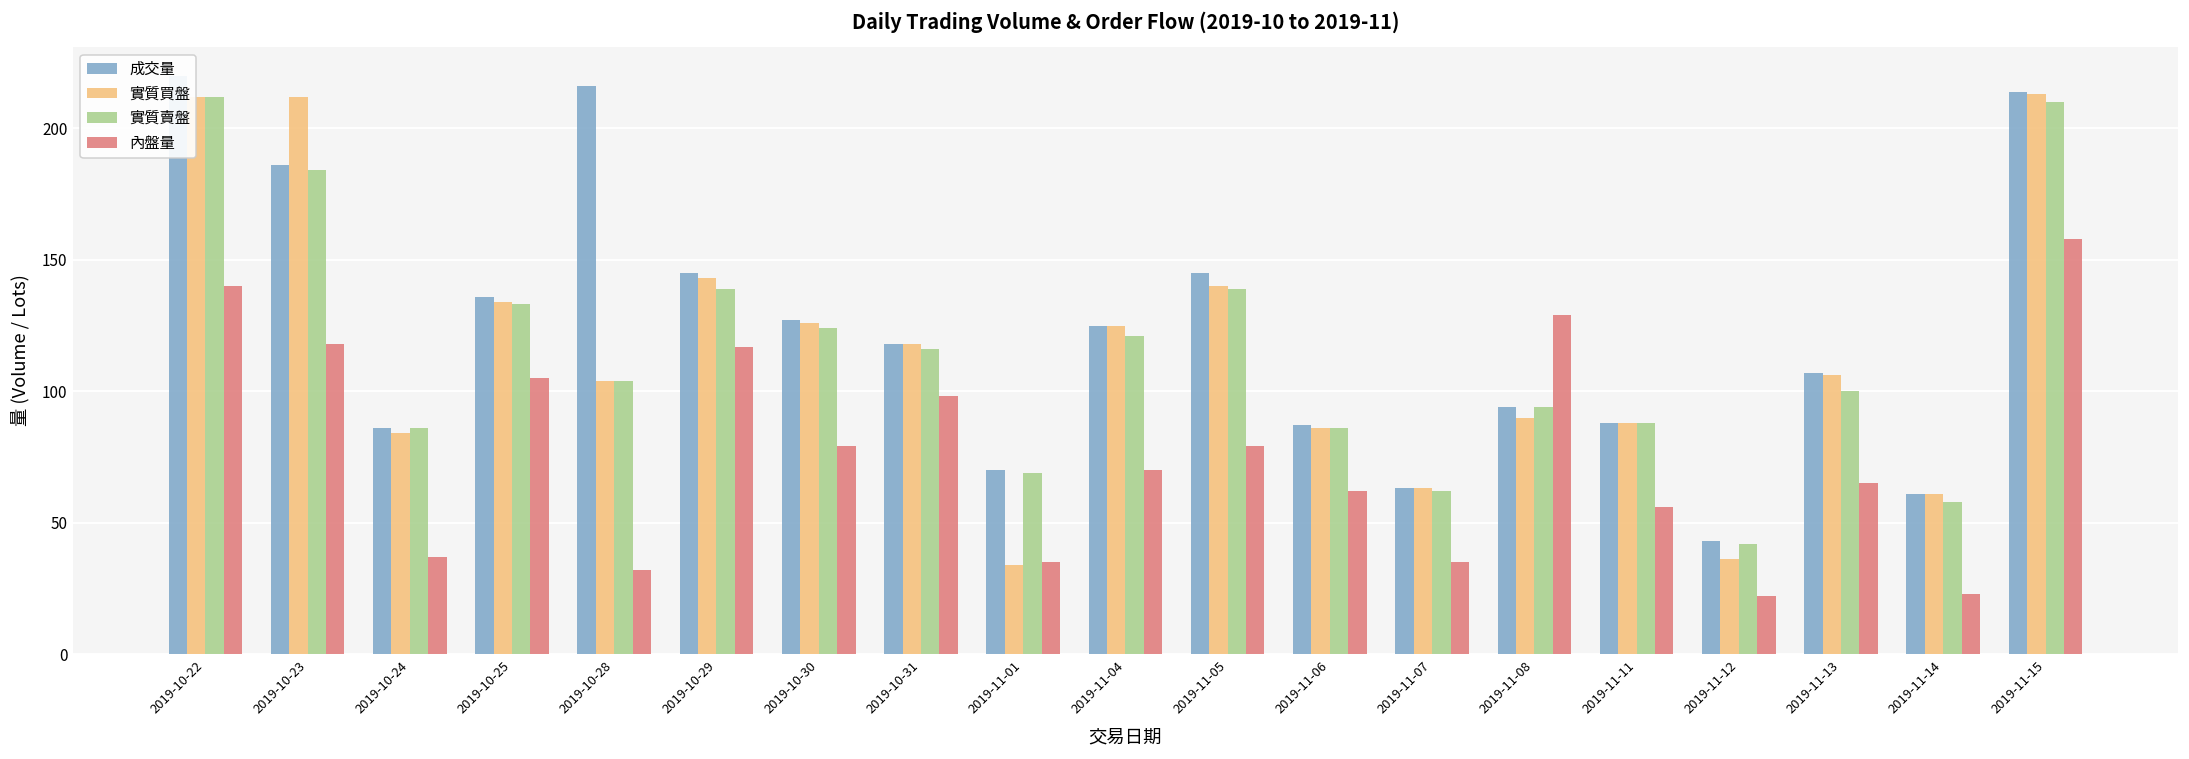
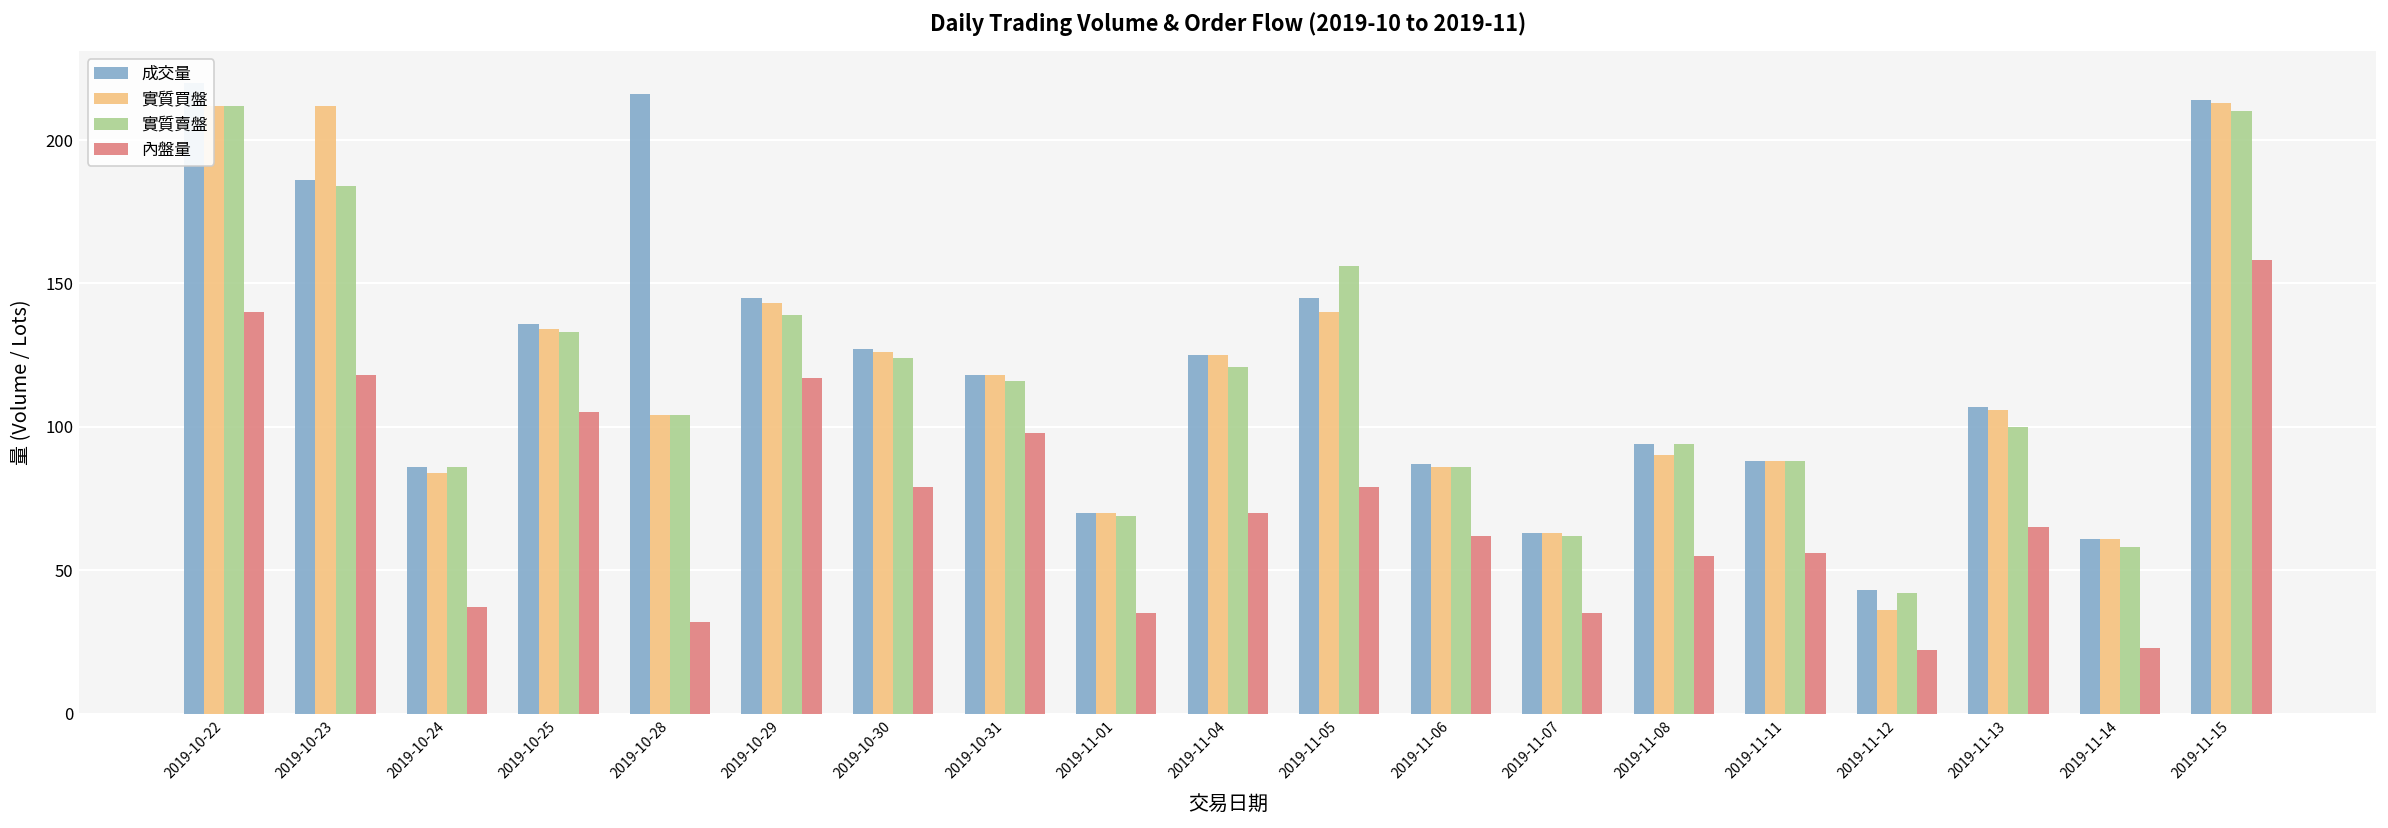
實質買盤, 2019-11-01: 34 -> 70
實質賣盤, 2019-11-05: 139 -> 156
內盤量, 2019-11-08: 129 -> 55
